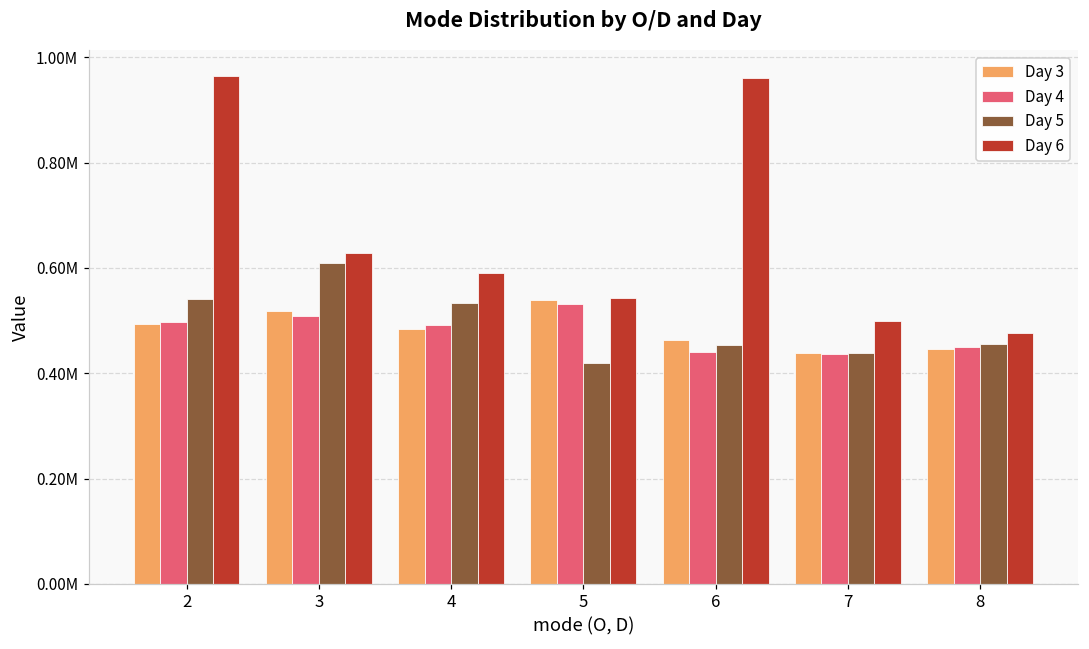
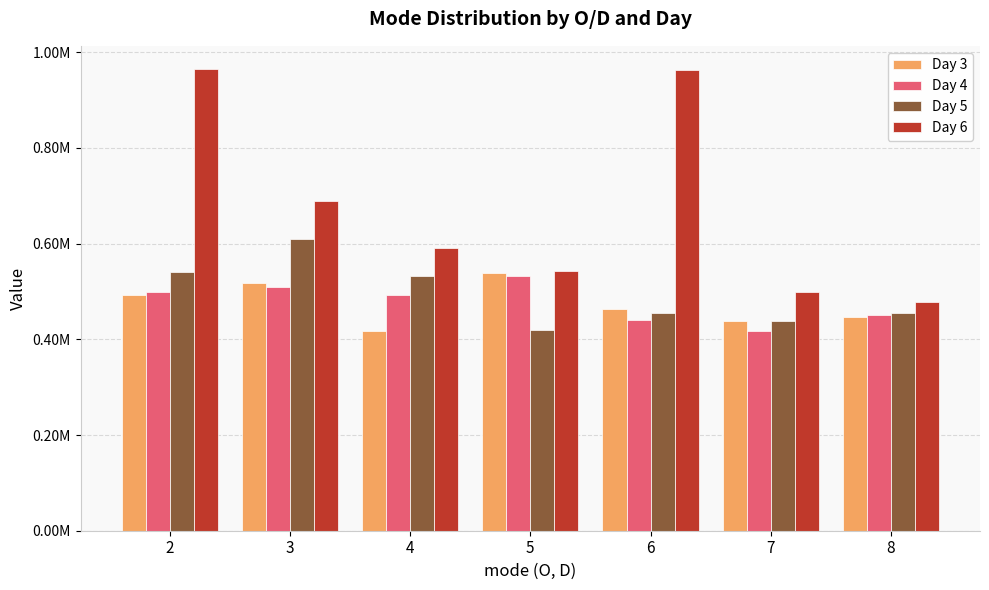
Day 6, 3: 630000 -> 690000
Day 3, 4: 480000 -> 420000
Day 4, 7: 440000 -> 420000
